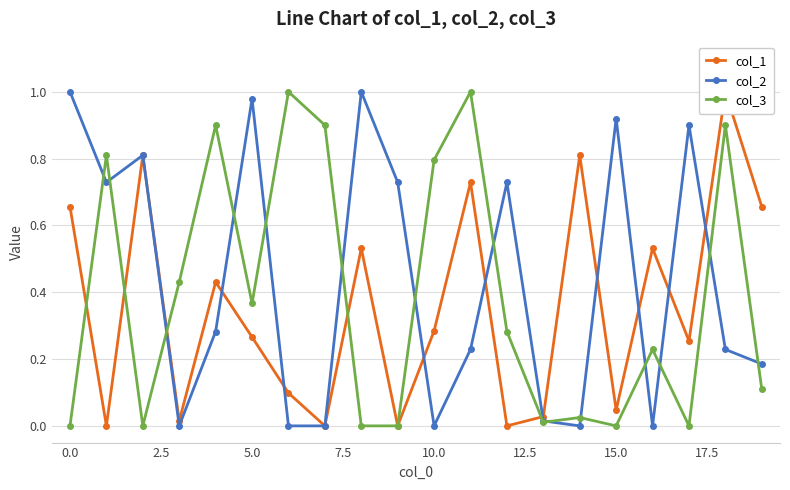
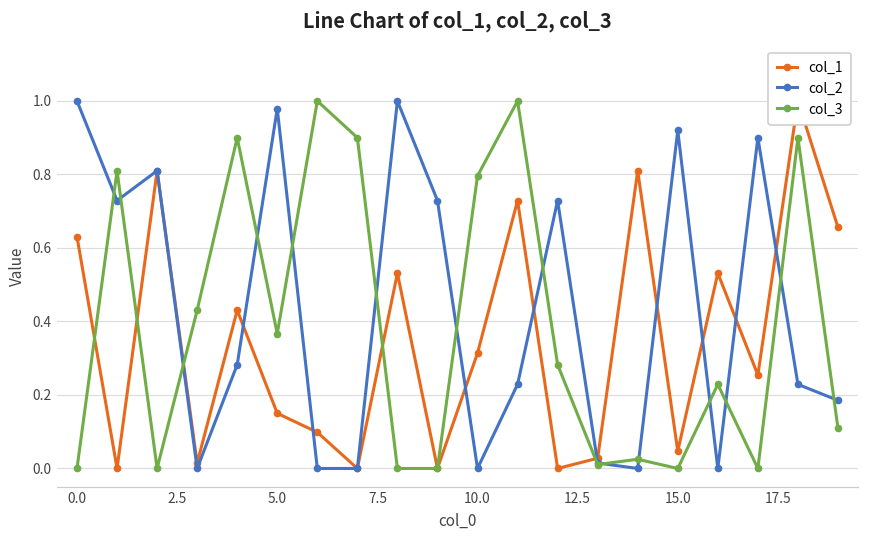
col_1, 0.0: 0.66 -> 0.63
col_1, 5.0: 0.27 -> 0.15
col_1, 10.0: 0.28 -> 0.31
